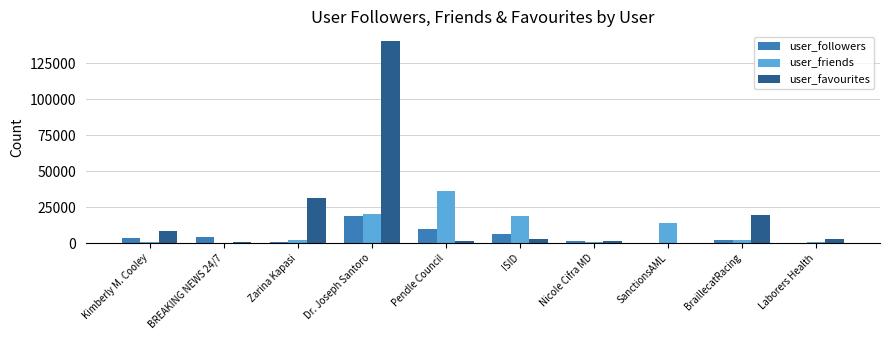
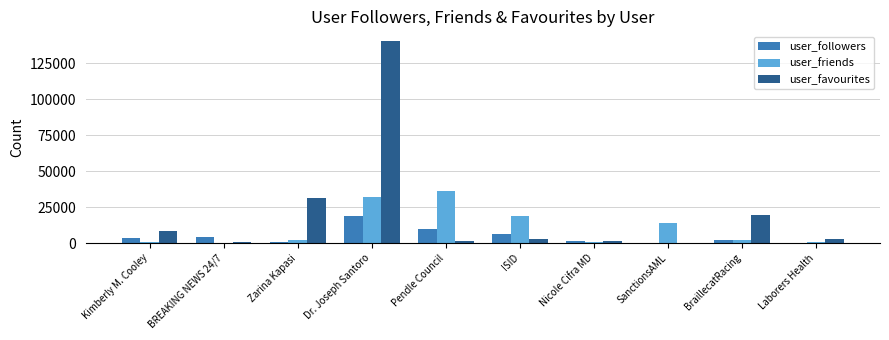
user_friends, Dr. Joseph Santoro: 20000 -> 32000
